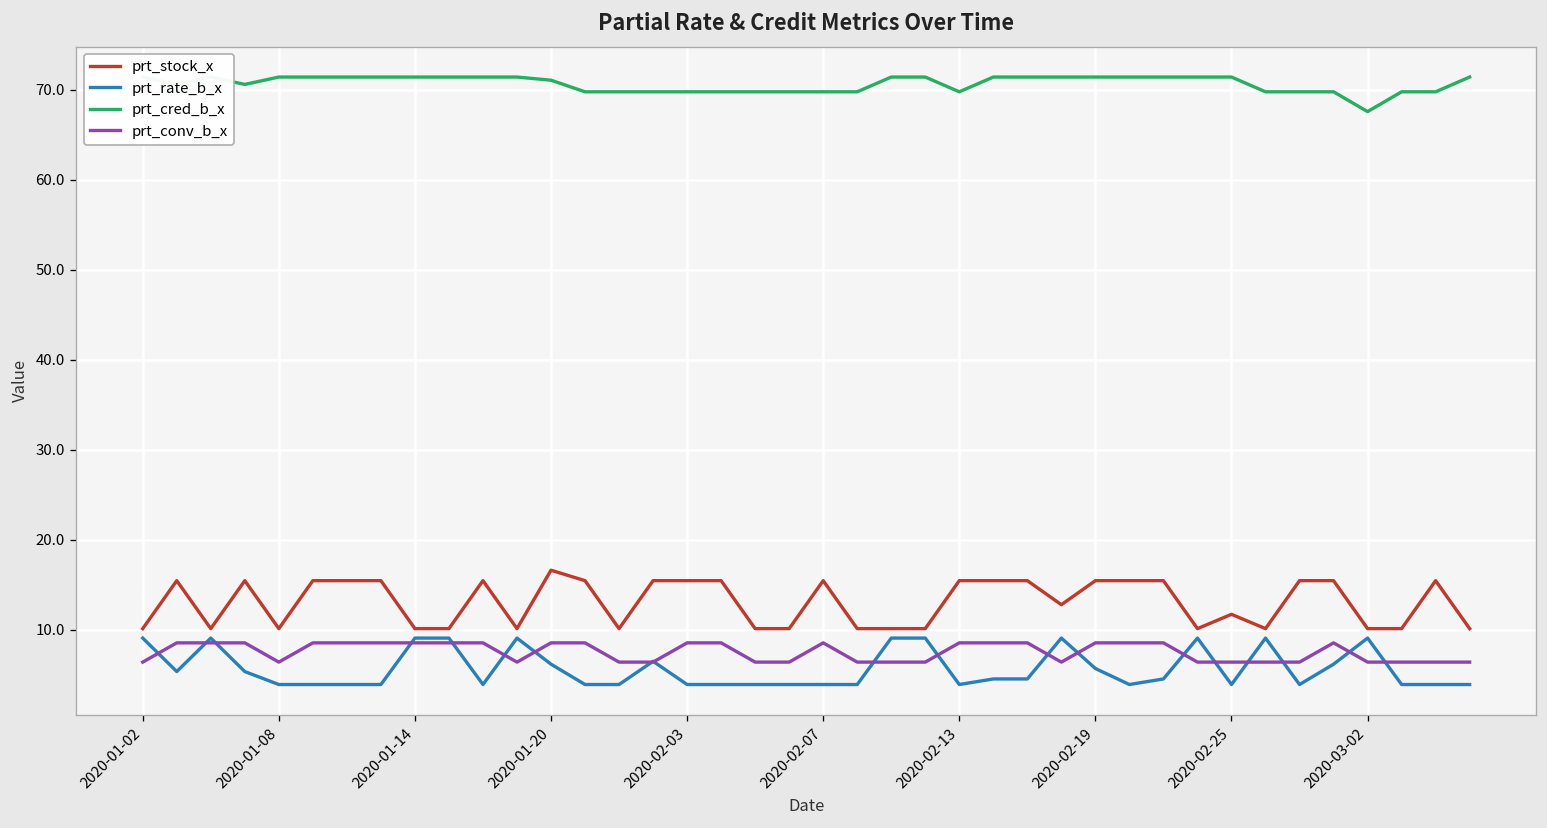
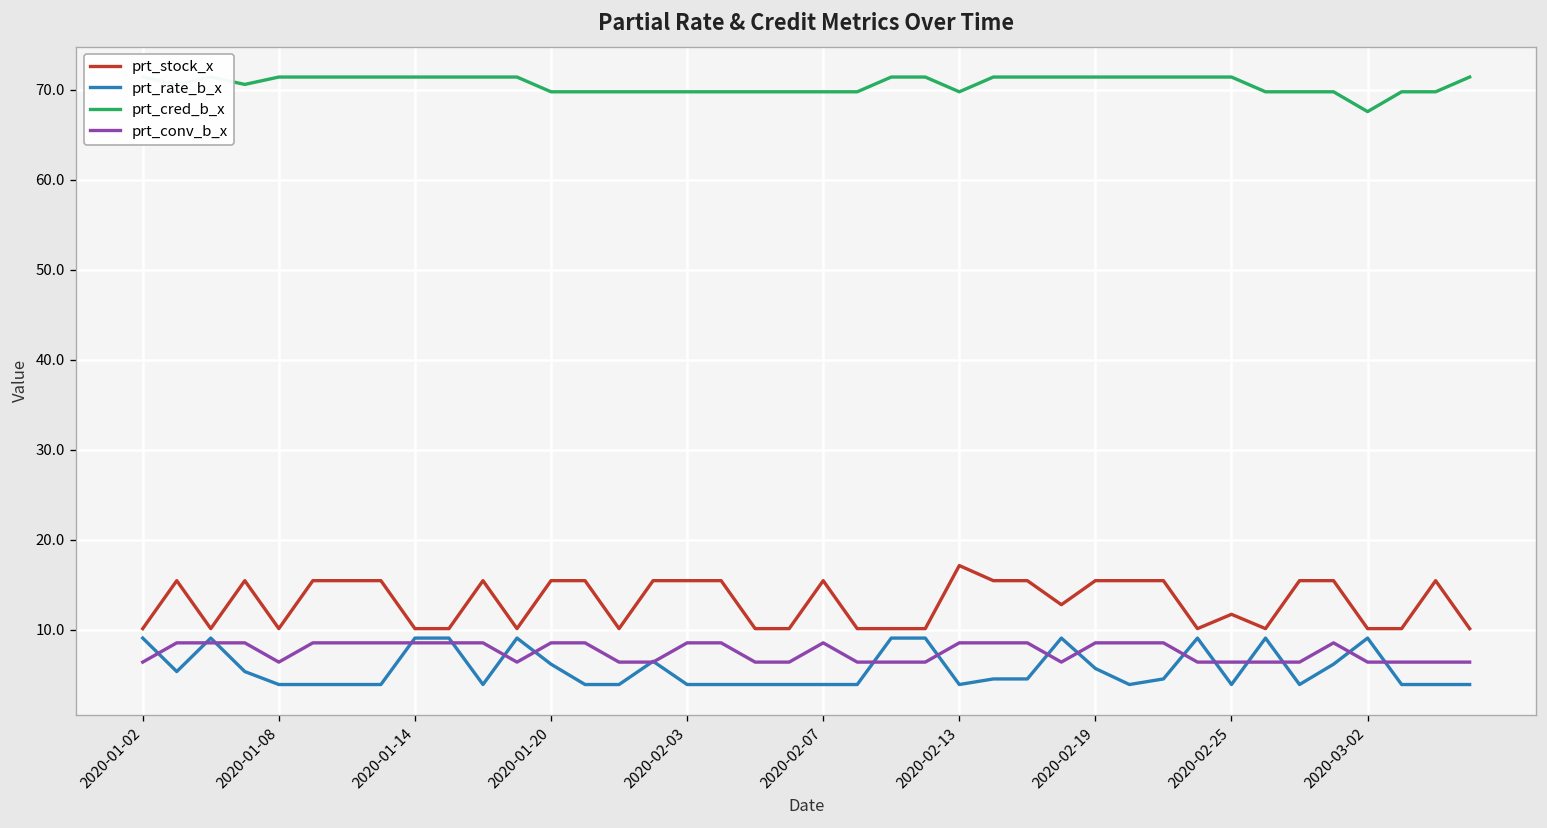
prt_stock_x, 2020-01-20: 17 -> 15
prt_cred_b_x, 2020-01-20: 71 -> 70
prt_stock_x, 2020-02-13: 15 -> 17
